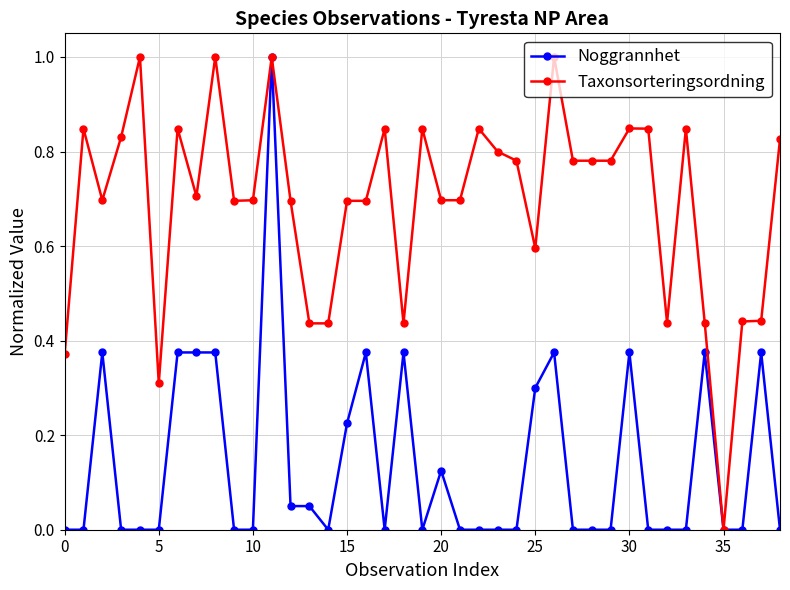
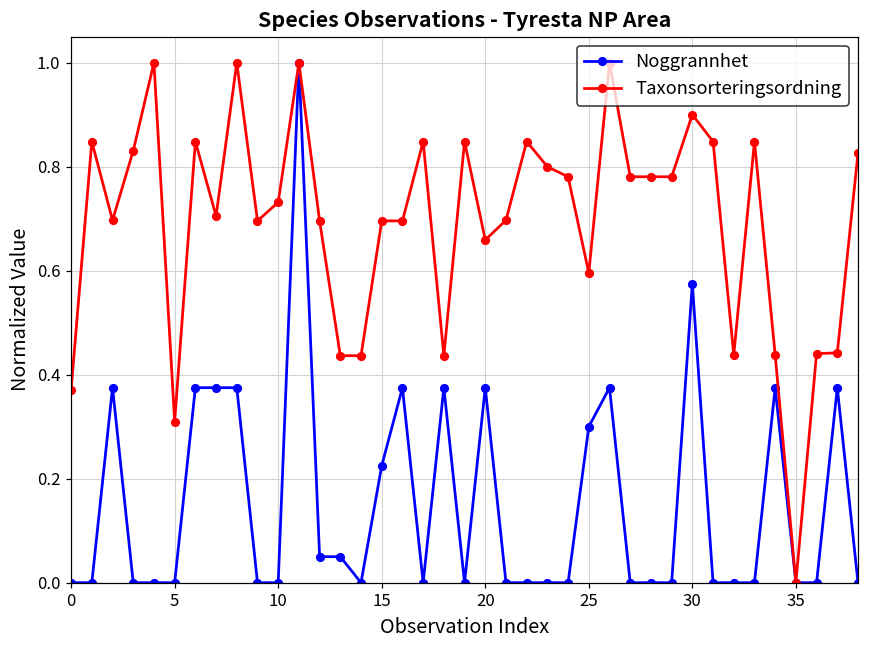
Taxonsorteringsordning, 10: 0.70 -> 0.73
Noggrannhet, 20: 0.13 -> 0.38
Taxonsorteringsordning, 20: 0.70 -> 0.66
Noggrannhet, 30: 0.38 -> 0.58
Taxonsorteringsordning, 30: 0.85 -> 0.90
